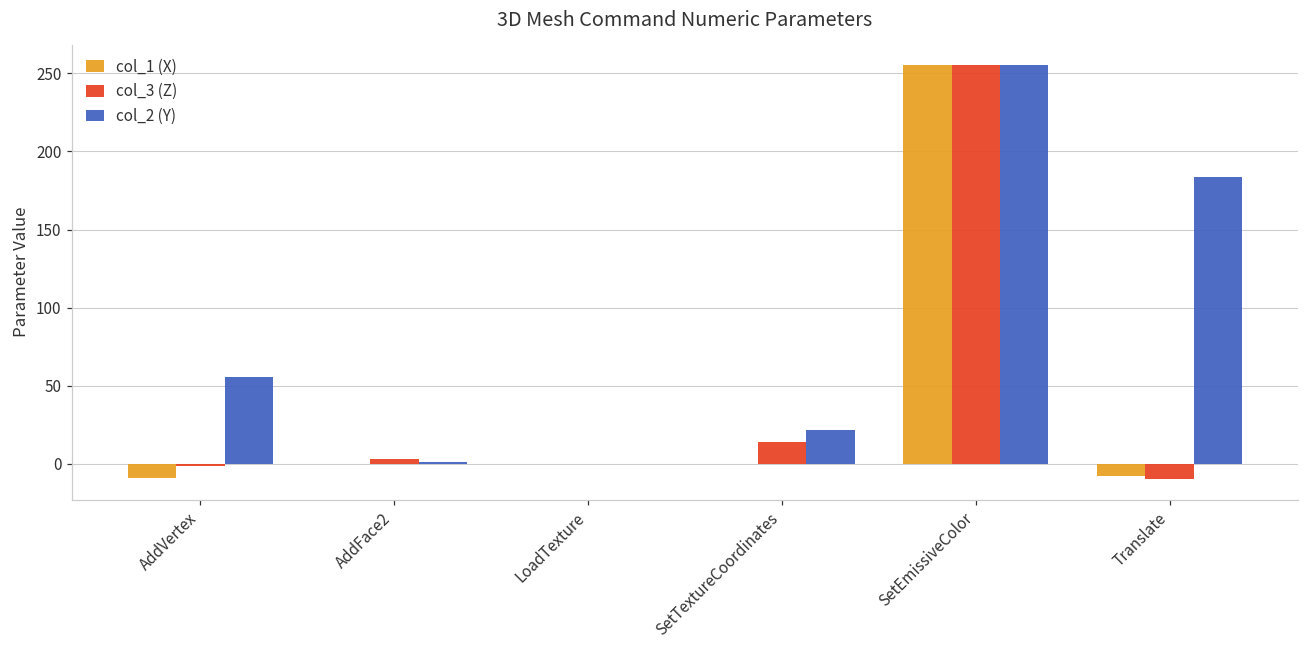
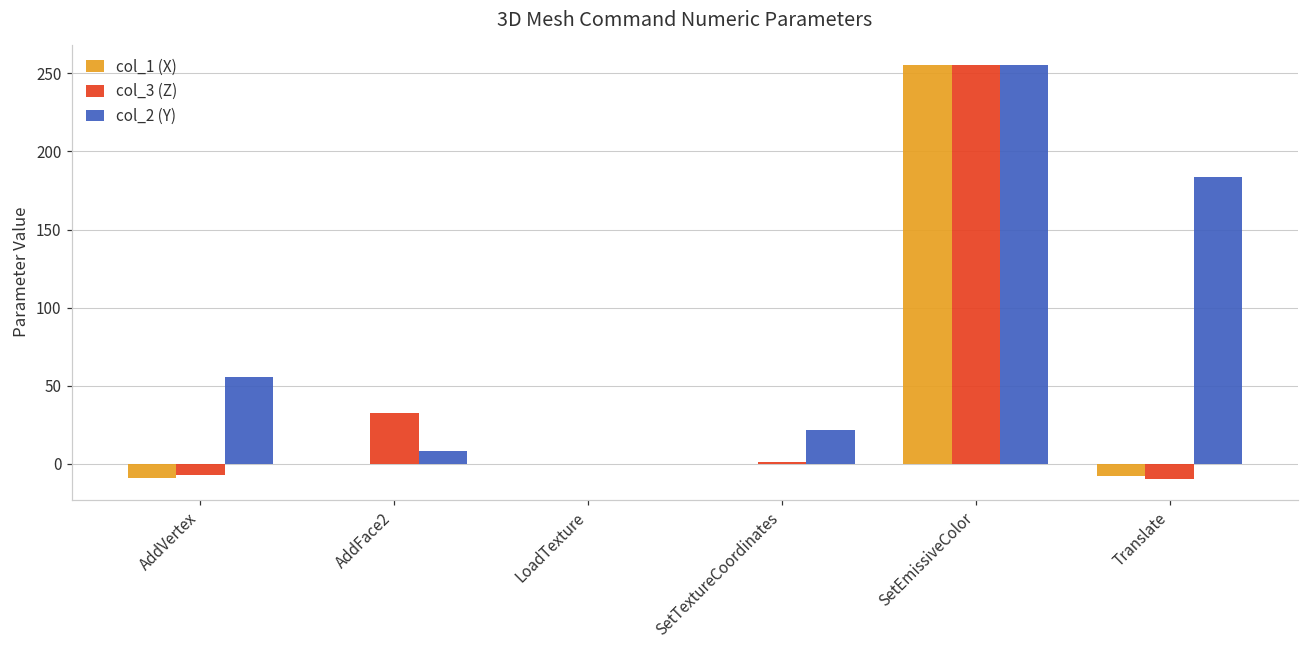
col_3 (Z), AddVertex: -1 -> -7
col_3 (Z), AddFace2: 3 -> 33
col_2 (Y), AddFace2: 1 -> 8
col_3 (Z), SetTextureCoordinates: 14 -> 1
